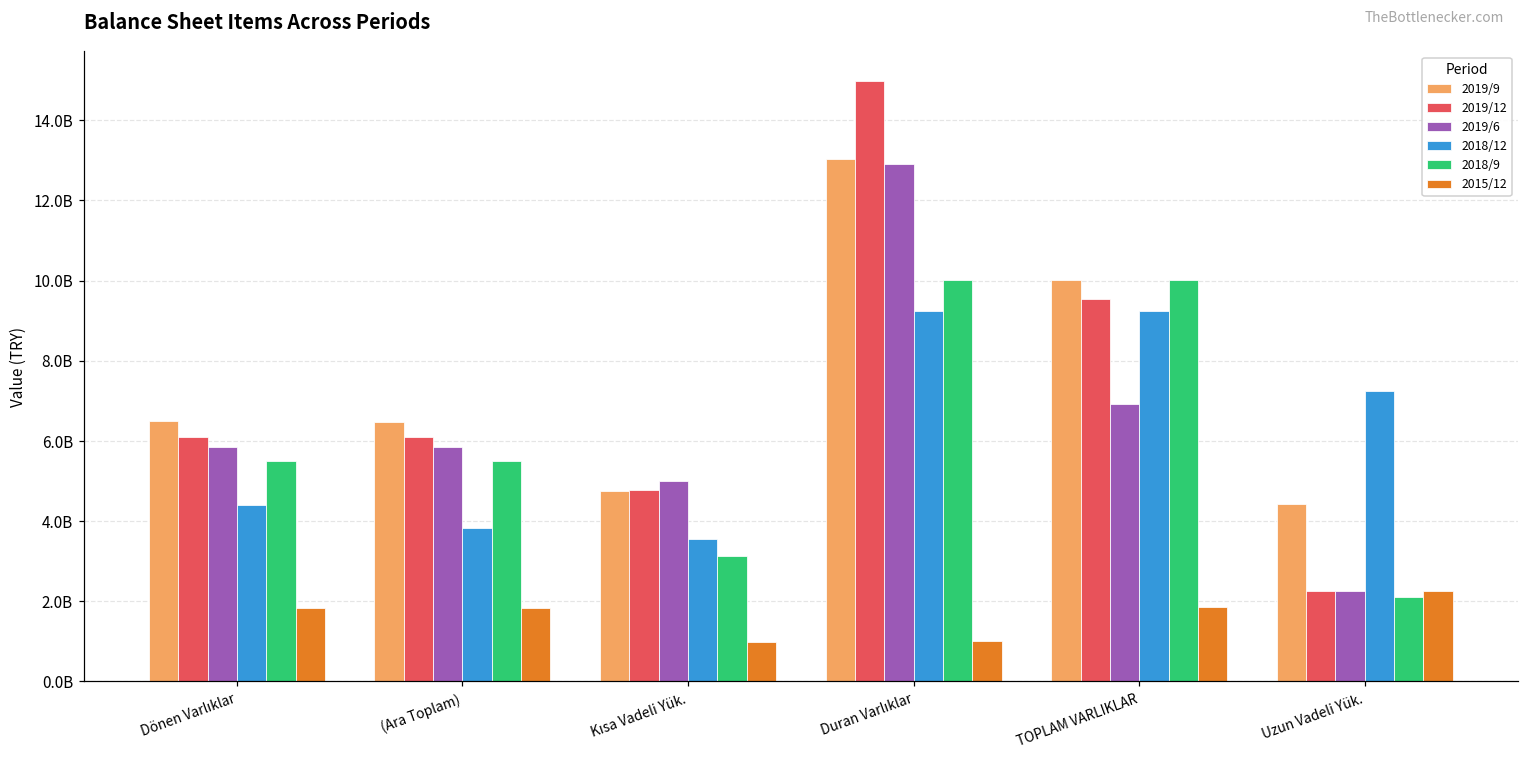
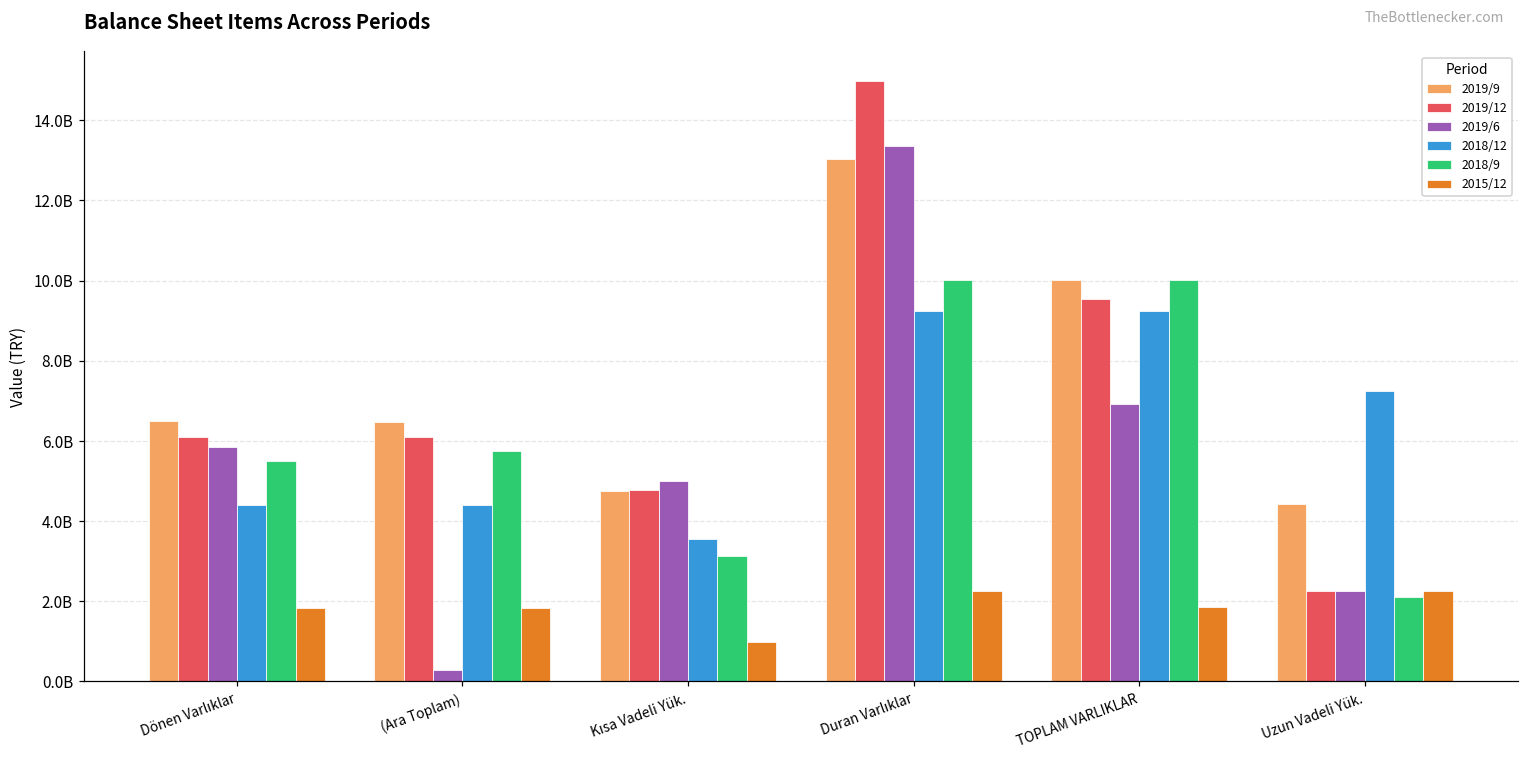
2019/6, (Ara Toplam): 5800000000 -> 300000000
2018/12, (Ara Toplam): 3800000000 -> 4400000000
2018/9, (Ara Toplam): 5500000000 -> 5700000000
2019/6, Duran Varlıklar: 12900000000 -> 13400000000
2015/12, Duran Varlıklar: 1000000000 -> 2300000000
